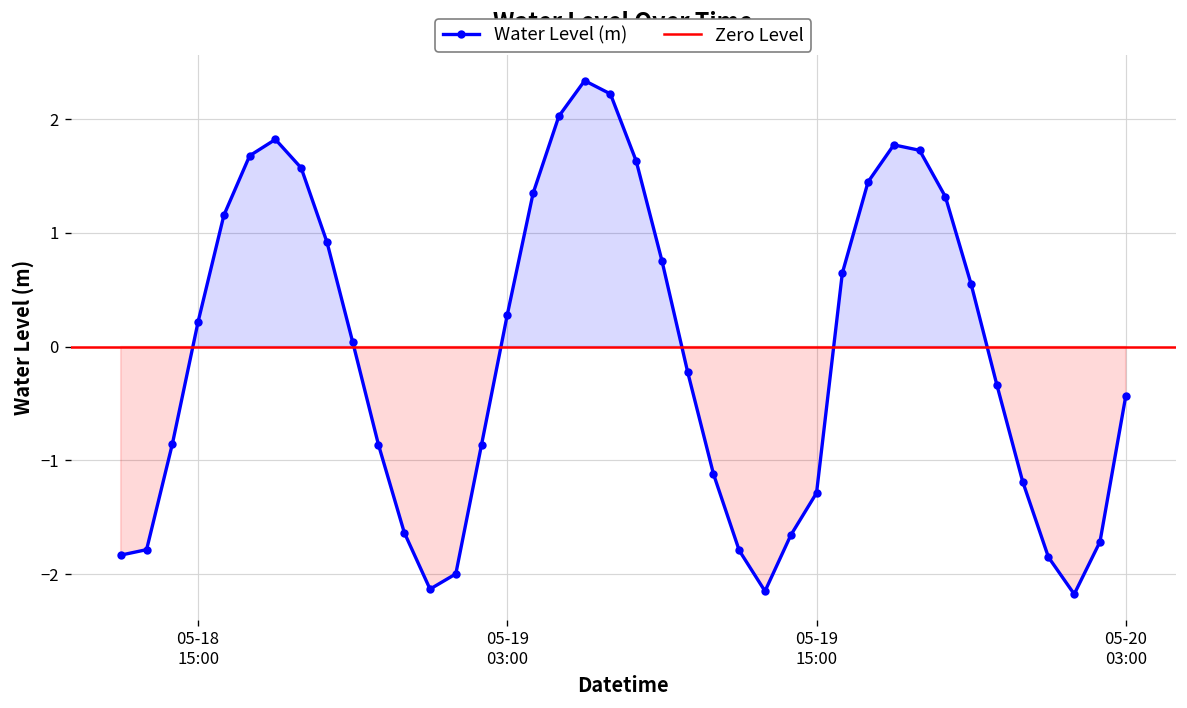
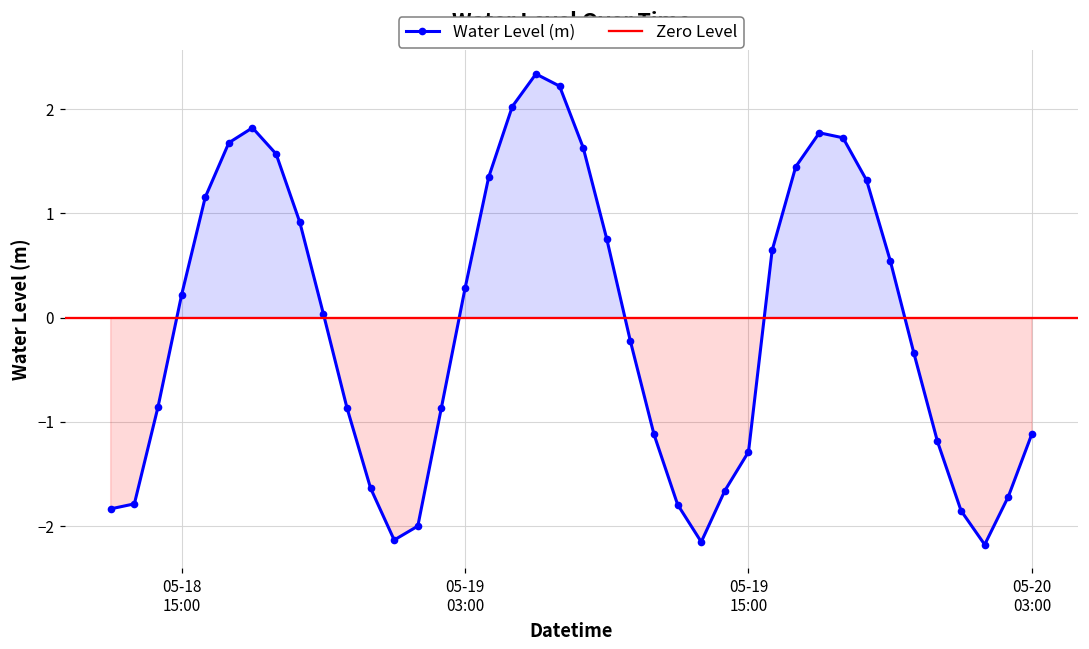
05-20 03:00: -0.4 -> -1.1
